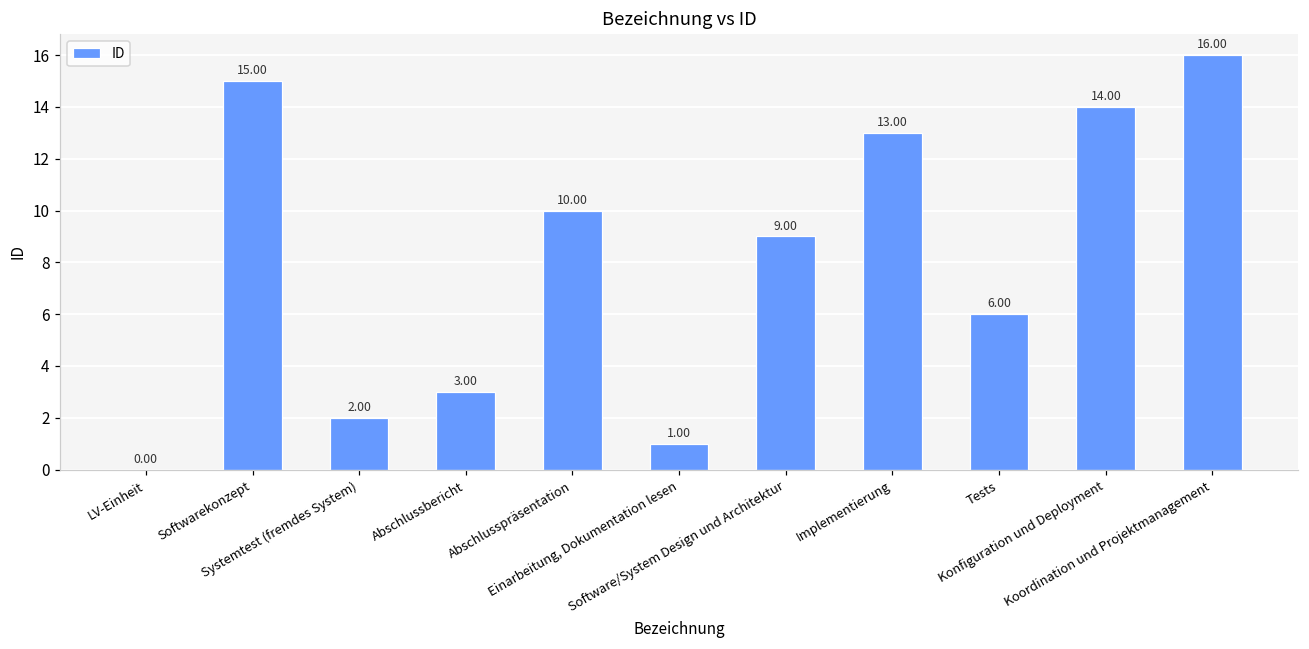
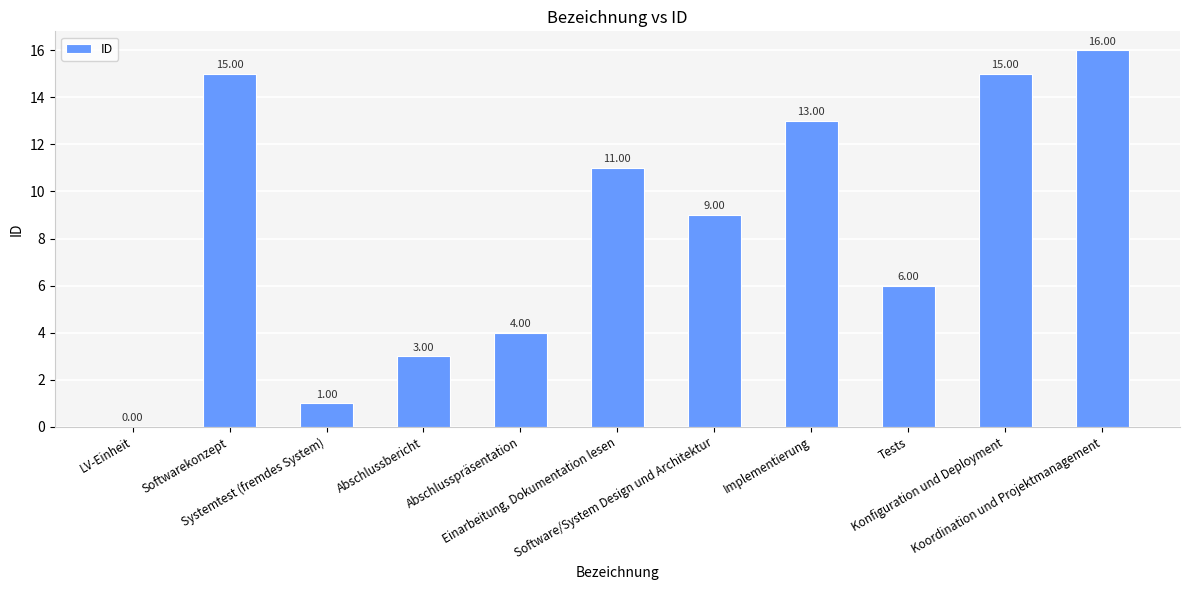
Systemtest (fremdes System): 2.00 -> 1.00
Abschlusspräsentation: 10.00 -> 4.00
Einarbeitung, Dokumentation lesen: 1.00 -> 11.00
Konfiguration und Deployment: 14.00 -> 15.00
